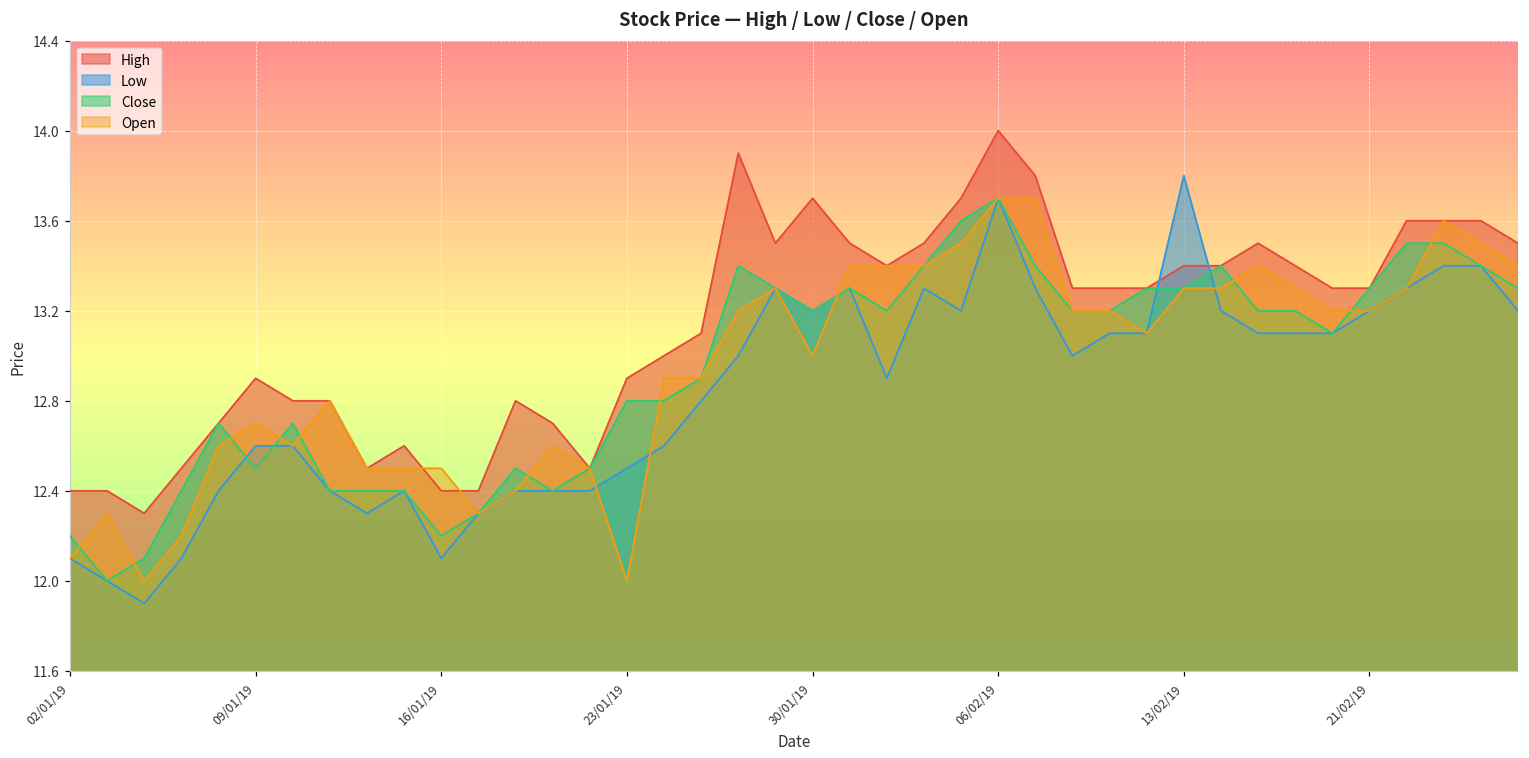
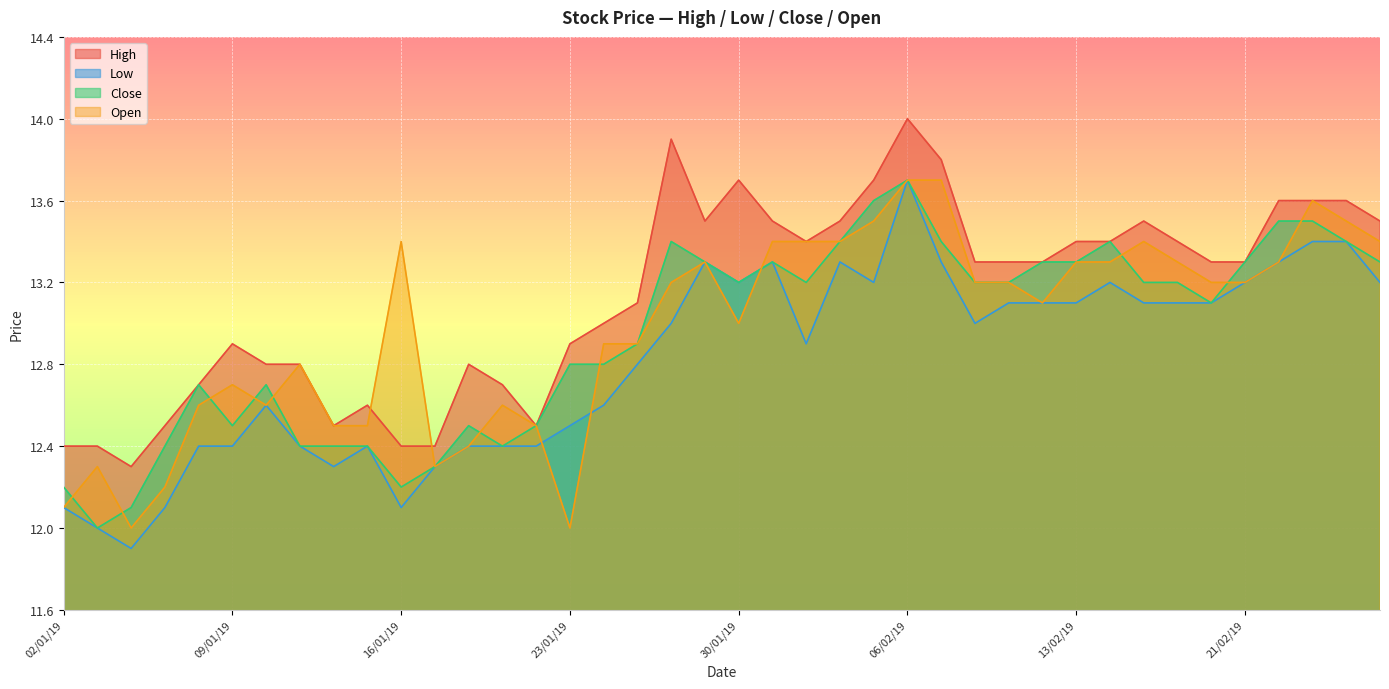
Low, 09/01/19: 12.6 -> 12.4
Open, 16/01/19: 12.5 -> 13.4
Low, 13/02/19: 13.8 -> 13.1
